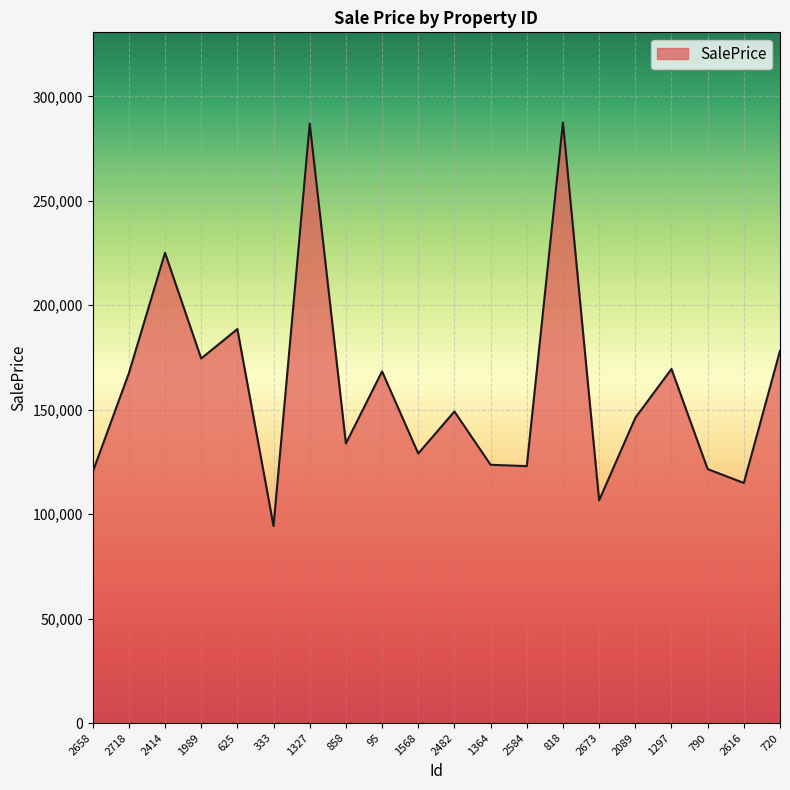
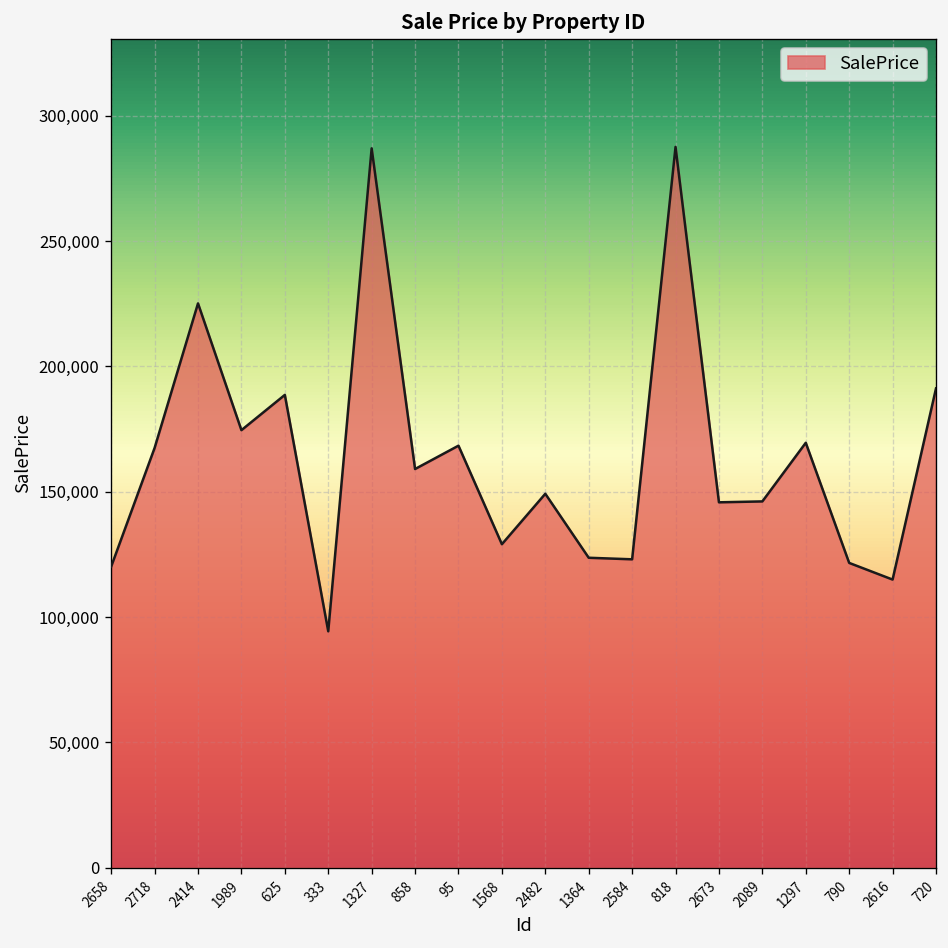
858: 134,000 -> 159,000
2673: 107,000 -> 146,000
720: 178,000 -> 191,000
